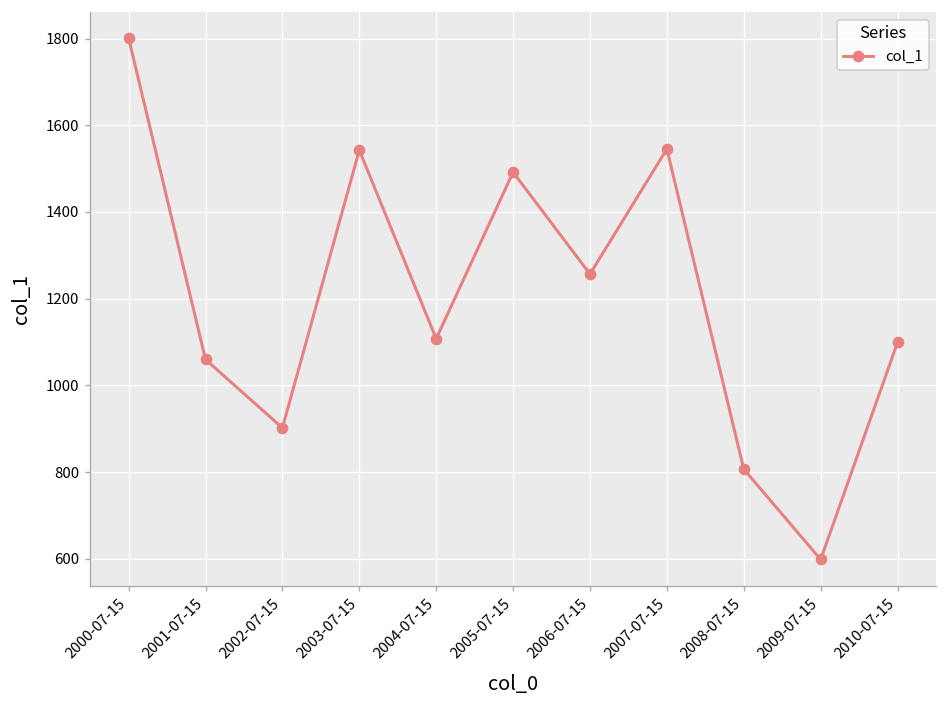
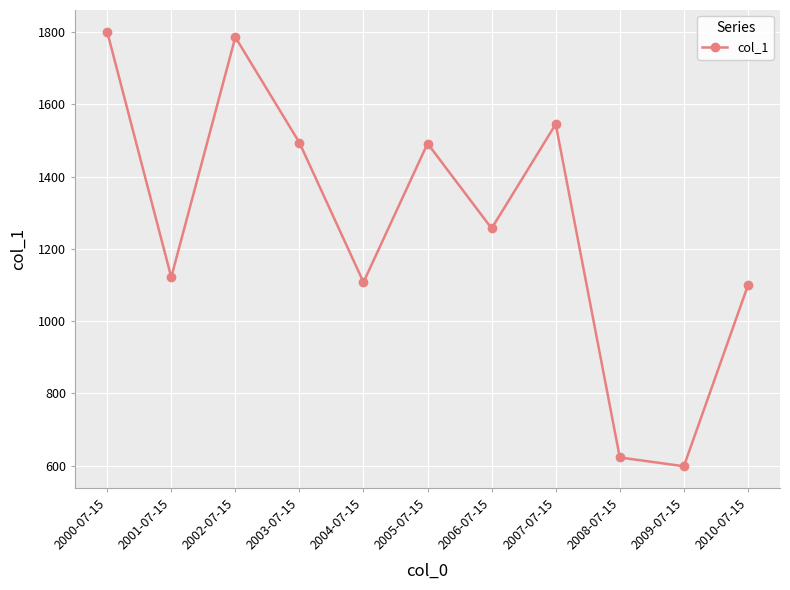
2001-07-15: 1060 -> 1120
2002-07-15: 900 -> 1790
2003-07-15: 1540 -> 1490
2008-07-15: 810 -> 620
